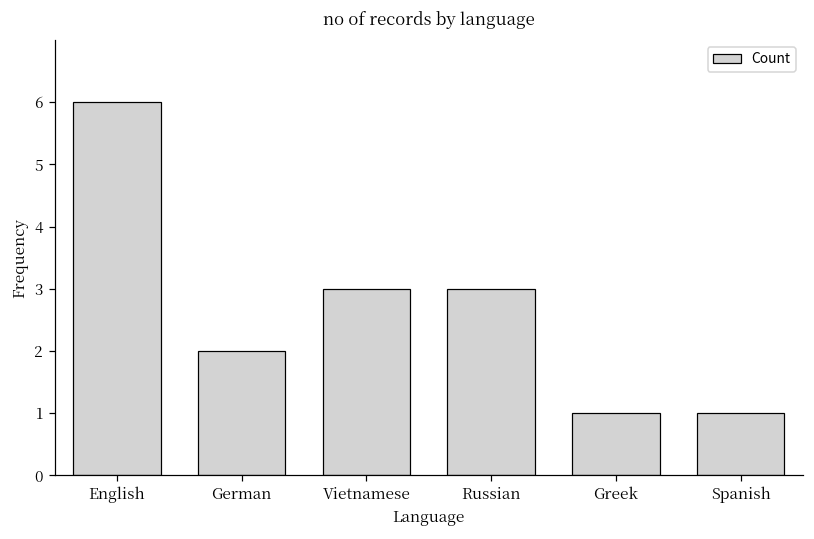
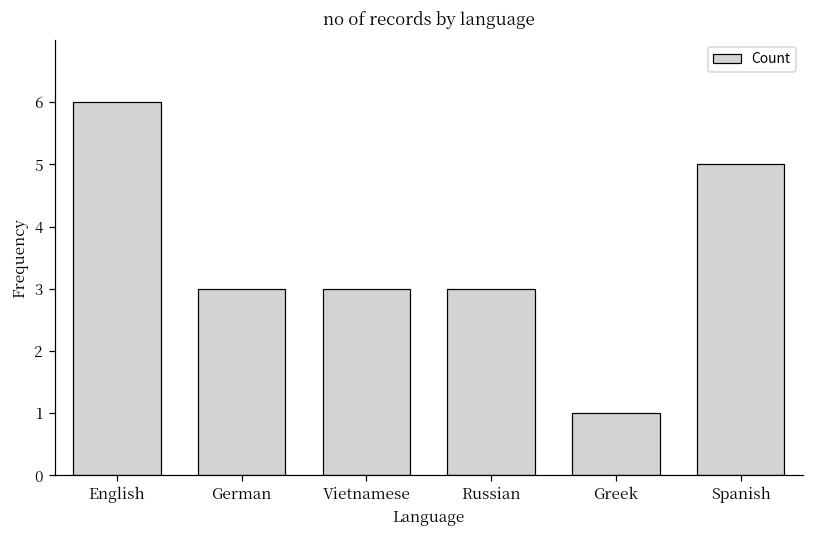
German: 2 -> 3
Spanish: 1 -> 5
